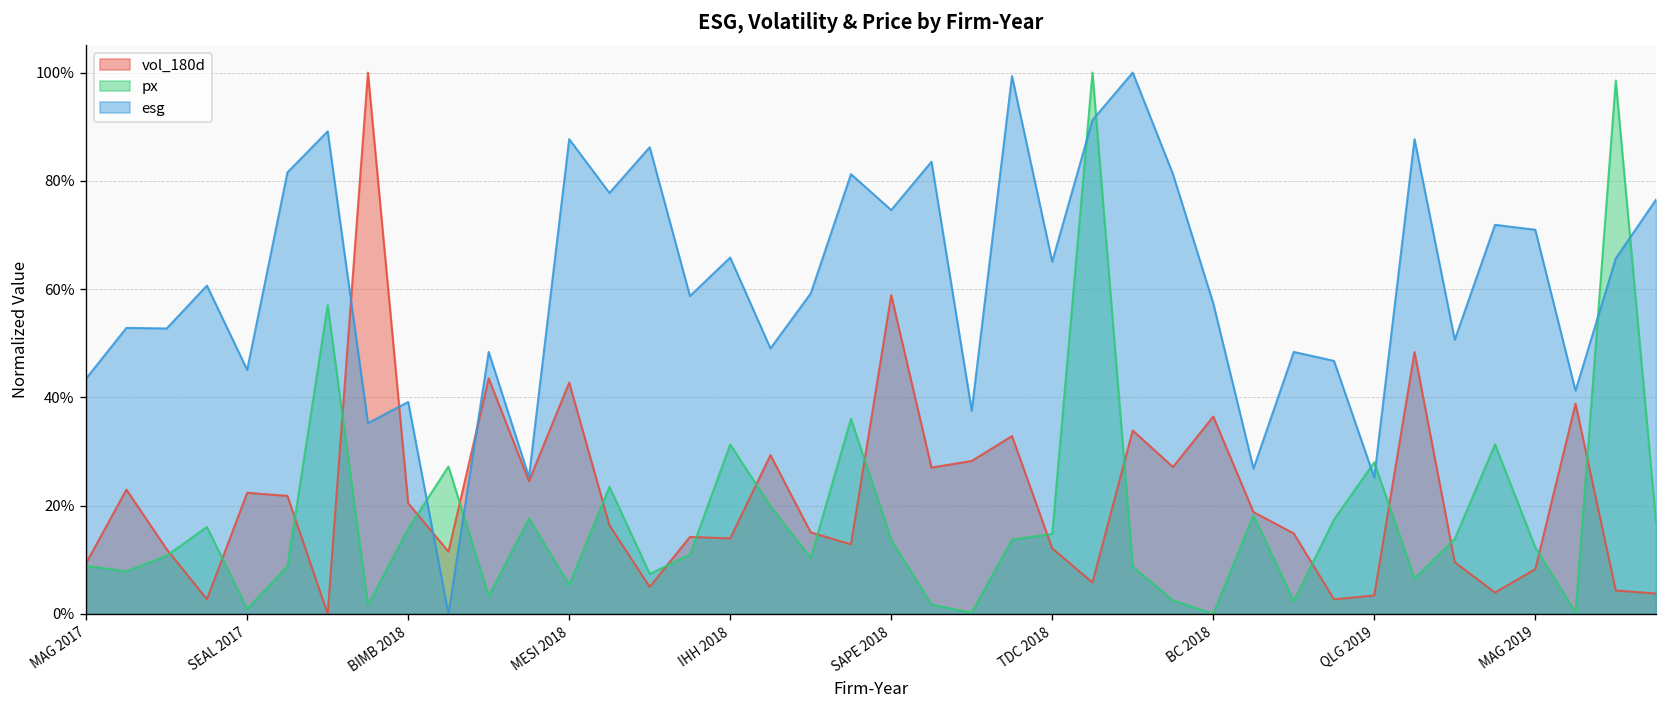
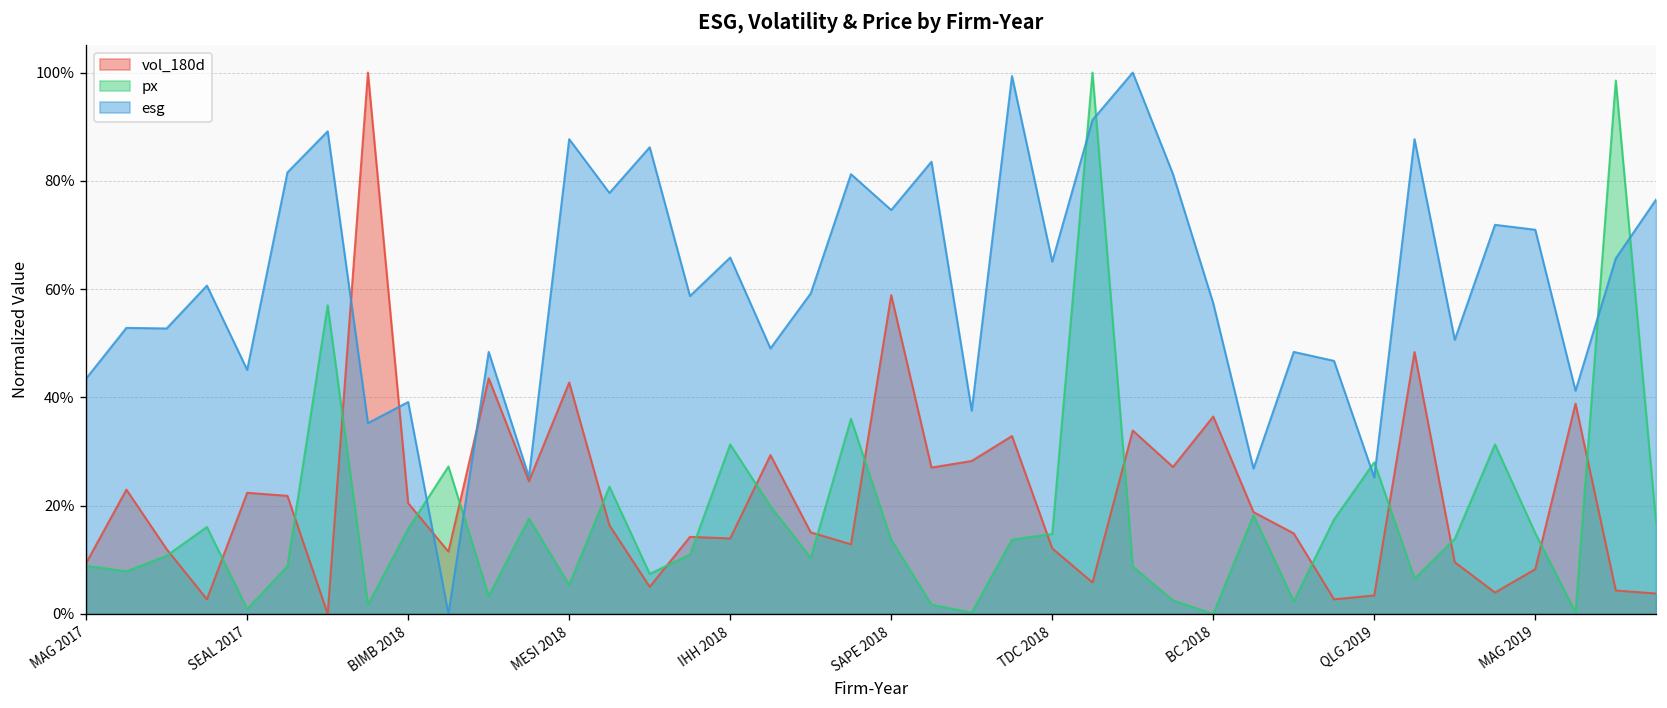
px, MAG 2019: 12% -> 15%
